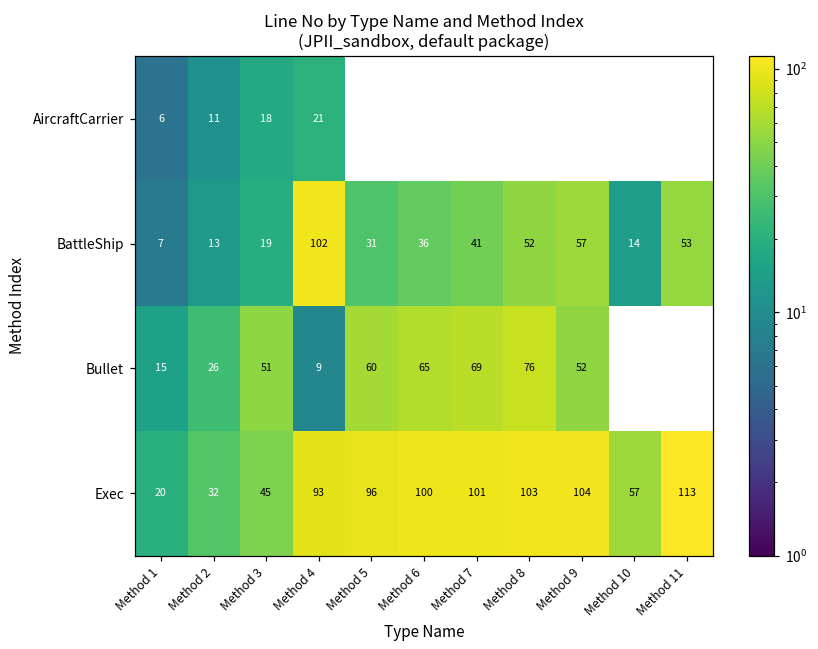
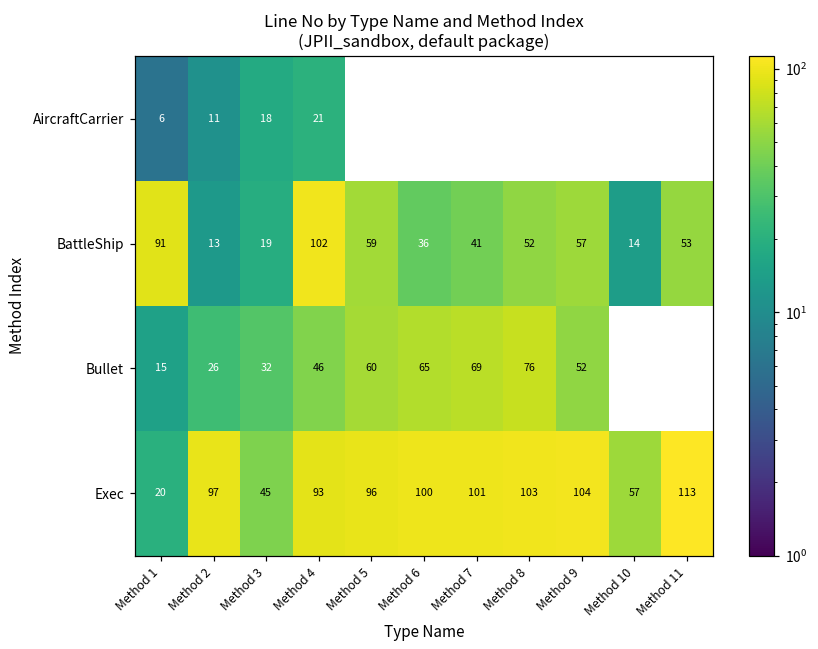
BattleShip, Method 1: 7 -> 91
BattleShip, Method 5: 31 -> 59
Bullet, Method 3: 51 -> 32
Bullet, Method 4: 9 -> 46
Exec, Method 2: 32 -> 97
